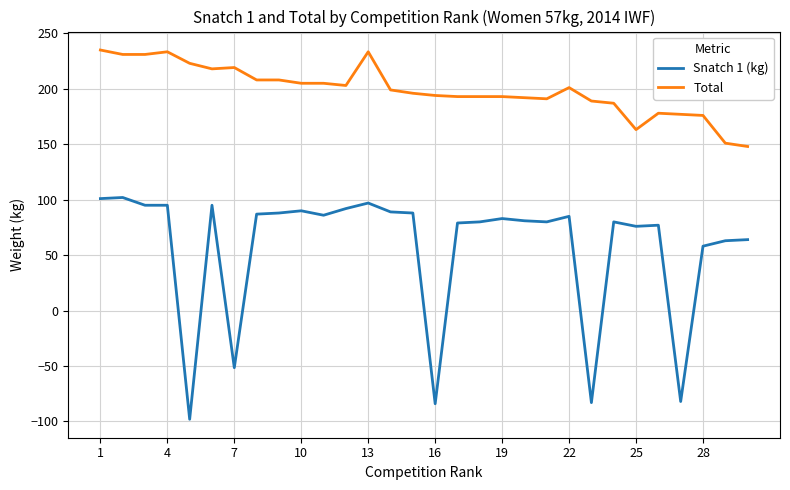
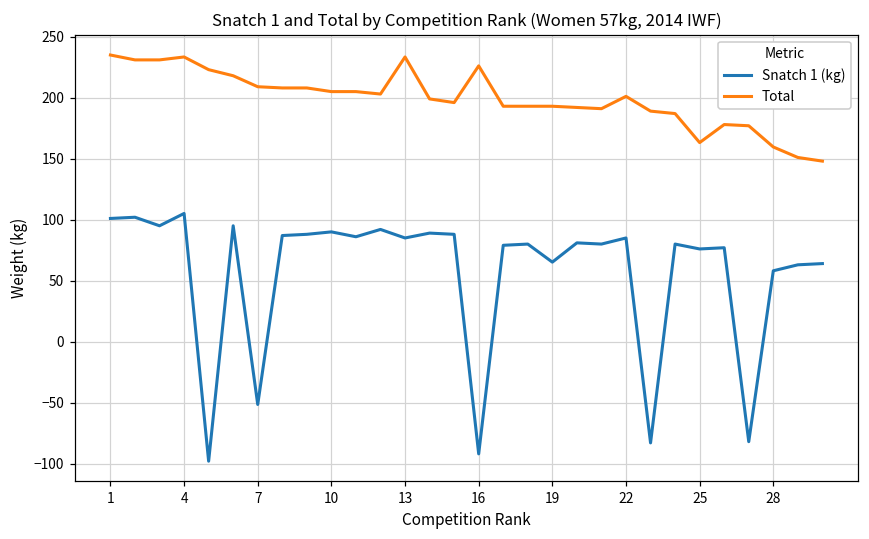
Snatch 1 (kg), 4: 95 -> 105
Total, 7: 219 -> 209
Snatch 1 (kg), 13: 97 -> 85
Snatch 1 (kg), 16: -84 -> -92
Total, 16: 194 -> 226
Snatch 1 (kg), 19: 83 -> 65
Total, 28: 176 -> 160
